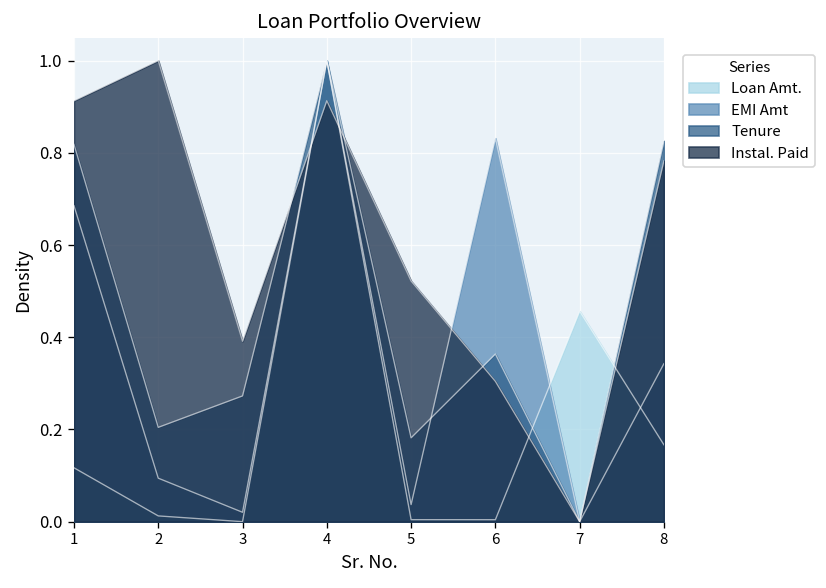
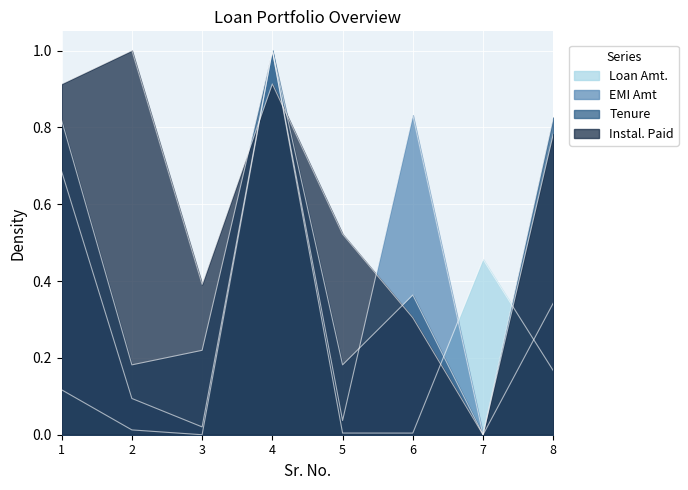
Tenure, 2: 0.20 -> 0.18
Tenure, 3: 0.27 -> 0.22
